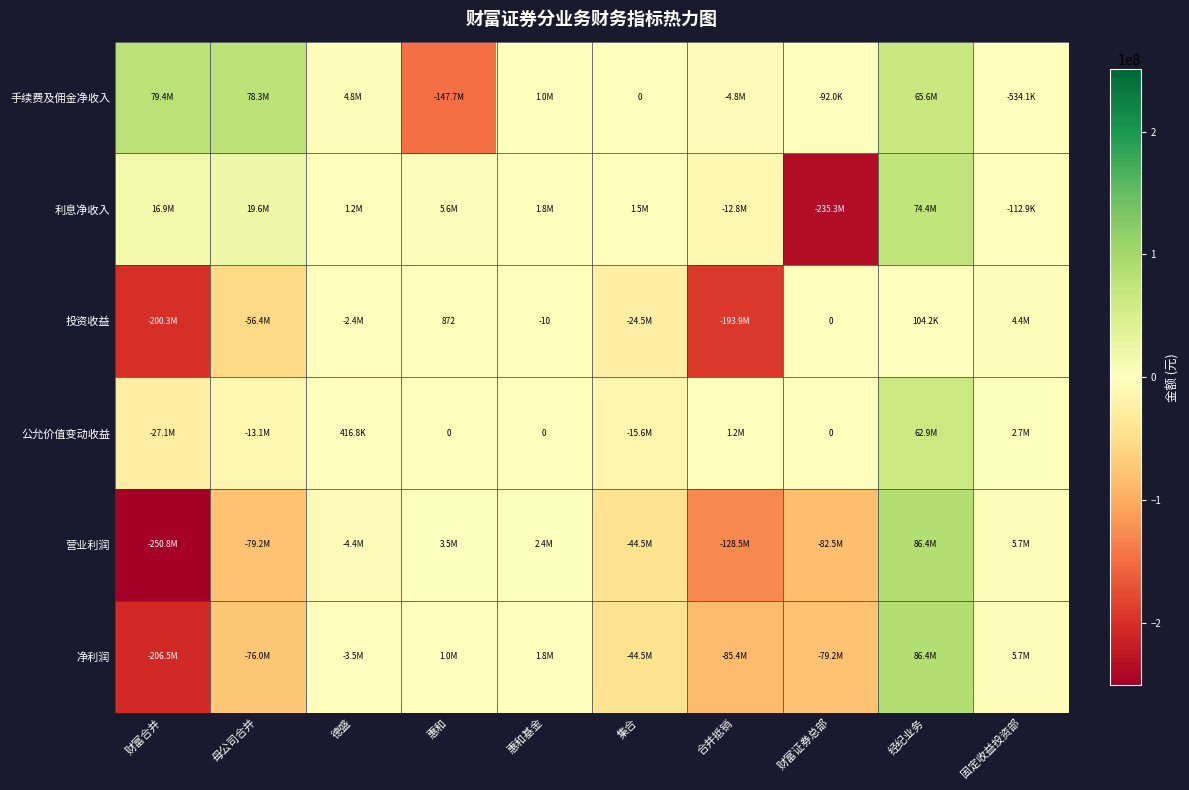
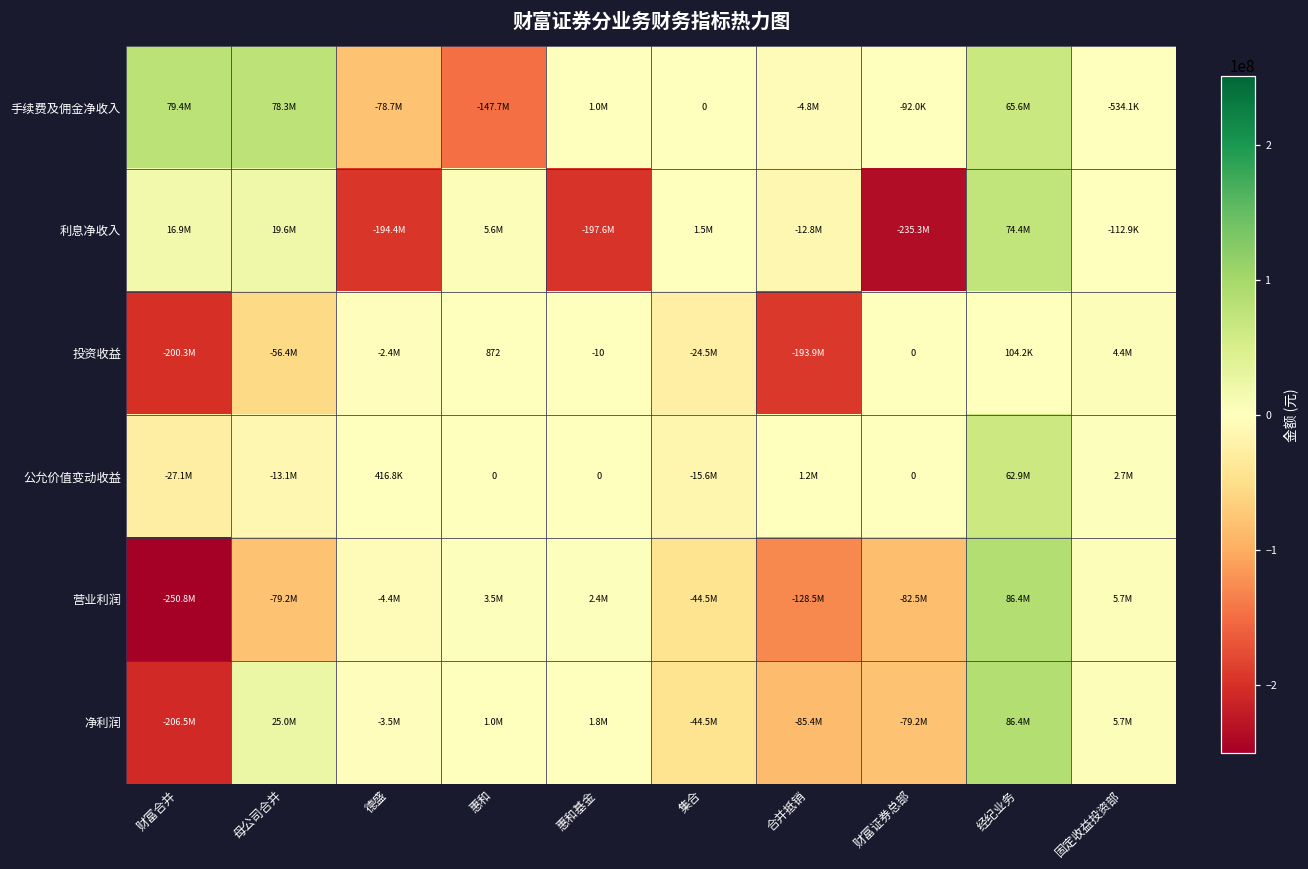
手续费及佣金净收入, 德盛: 4.8M -> -78.7M
利息净收入, 德盛: 1.2M -> -194.4M
利息净收入, 惠和基金: 1.8M -> -197.6M
净利润, 母公司合并: -76.0M -> 25.0M
